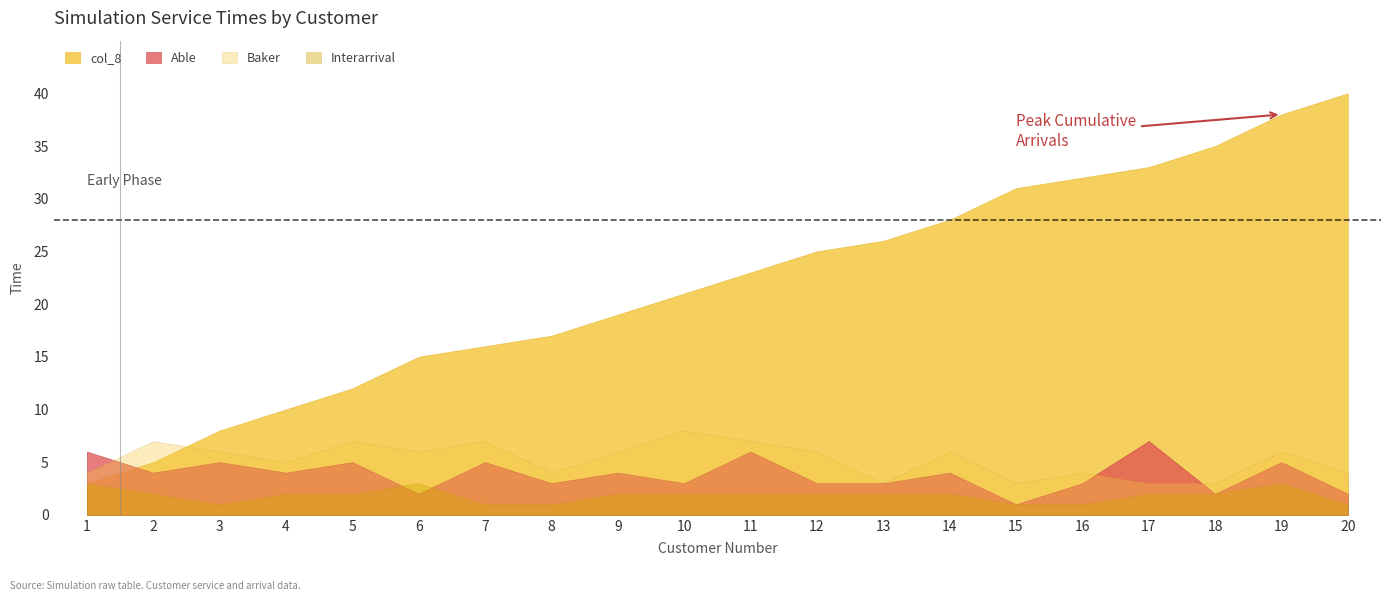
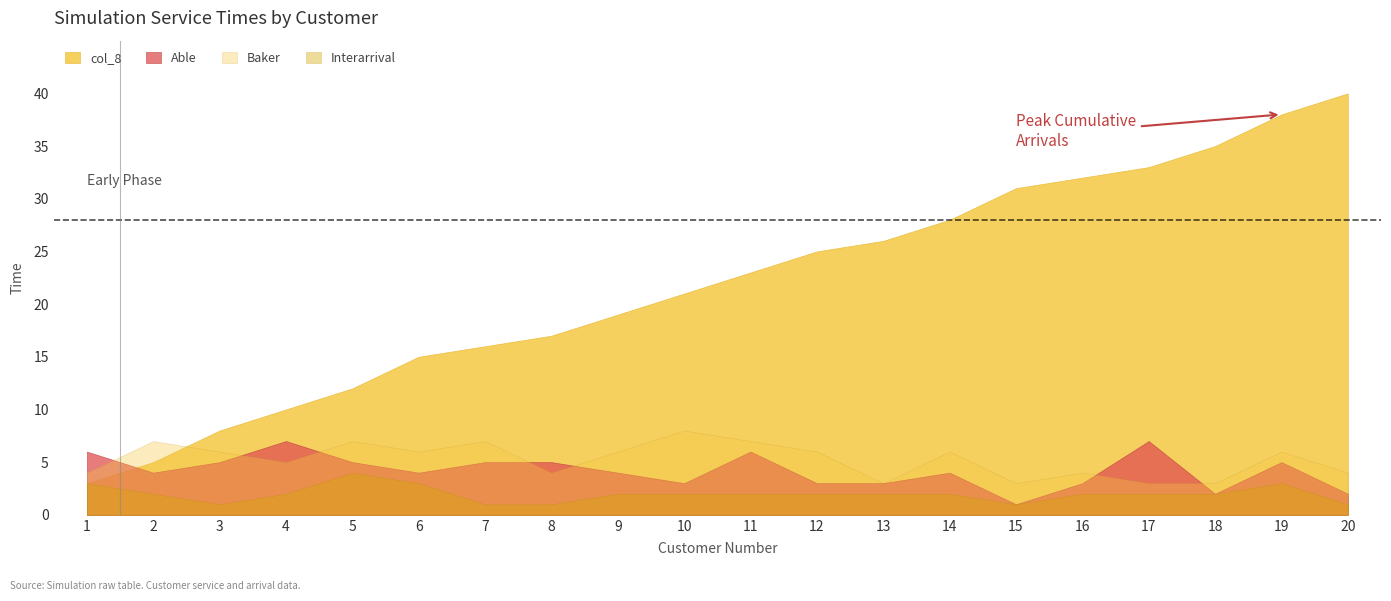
Able, 4: 4 -> 7
Interarrival, 5: 2 -> 4
Able, 6: 2 -> 4
Able, 8: 3 -> 5
Interarrival, 16: 1 -> 2
